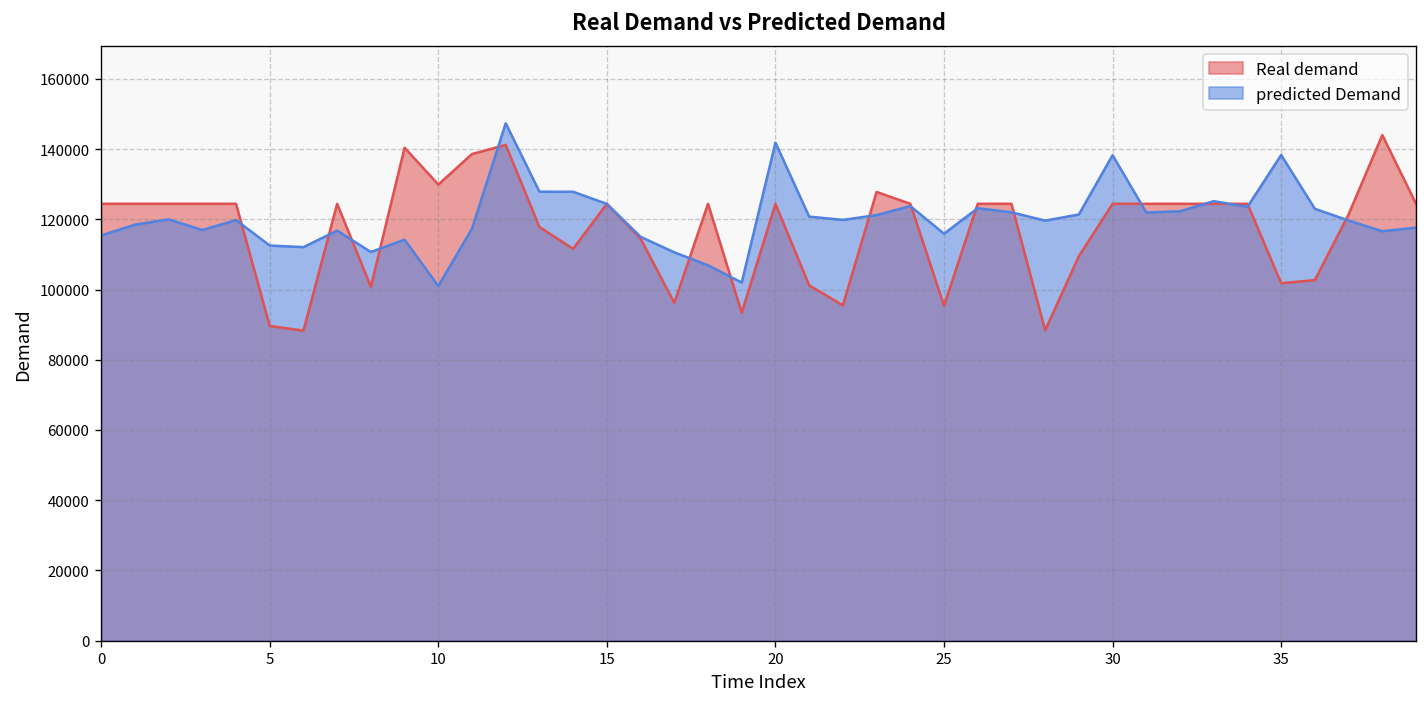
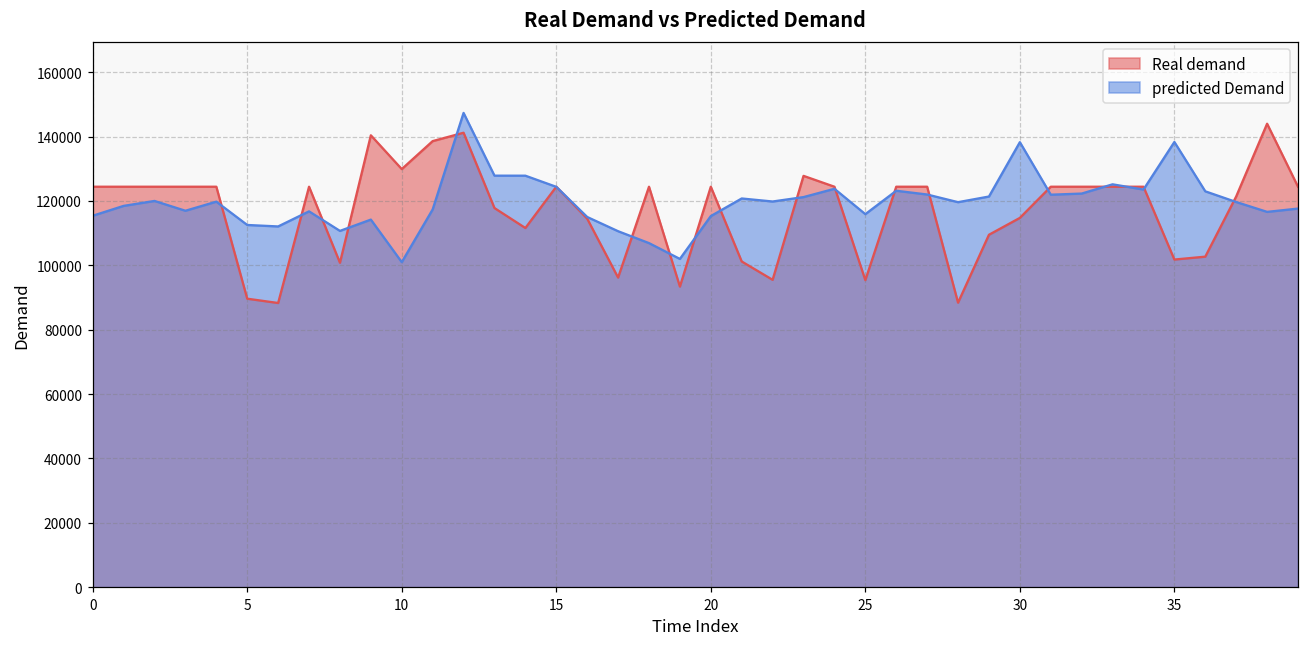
predicted Demand, 20: 142000 -> 115000
Real demand, 30: 124000 -> 115000
